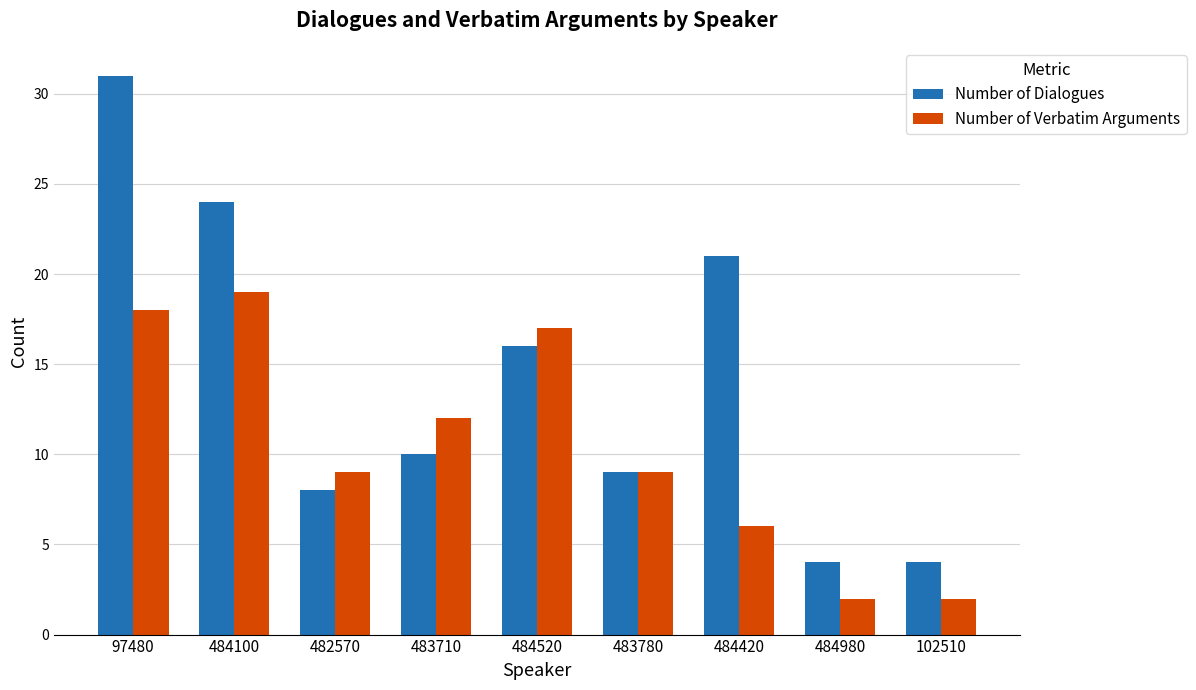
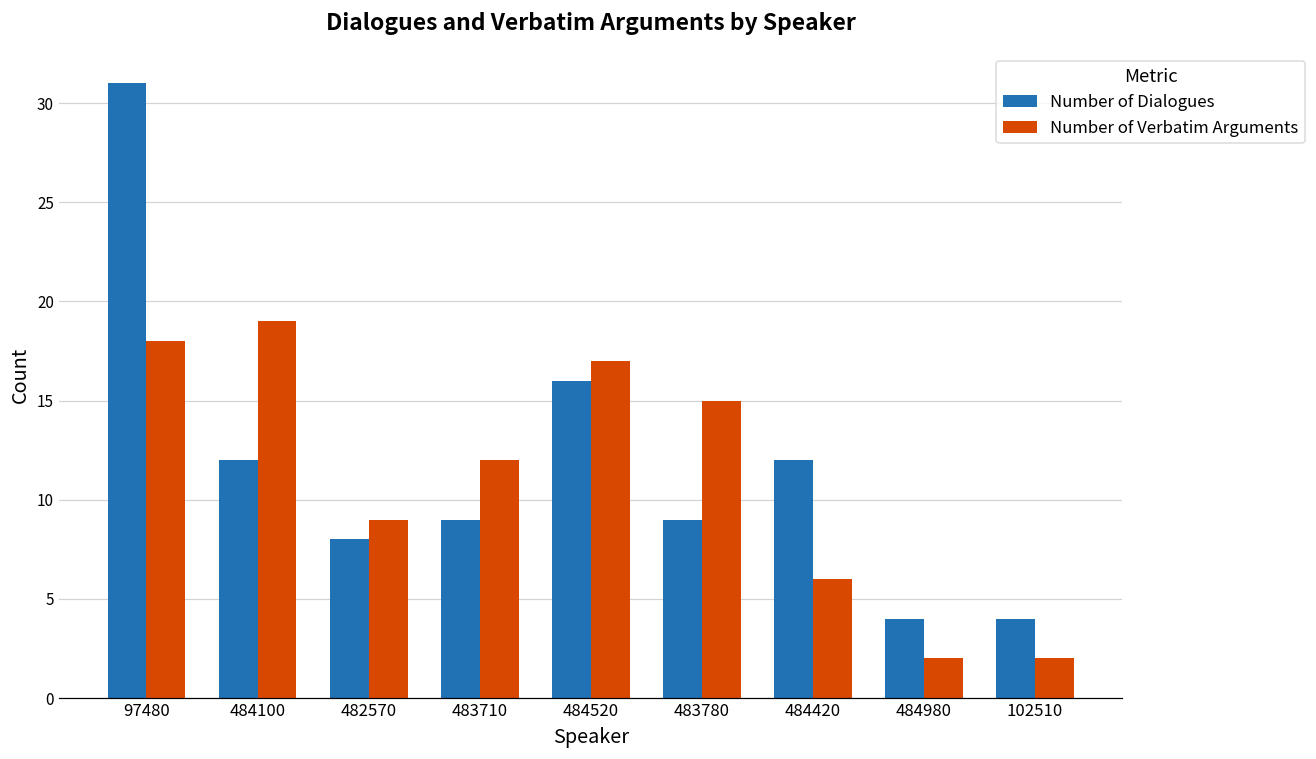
Number of Dialogues, 484100: 24 -> 12
Number of Dialogues, 483710: 10 -> 9
Number of Verbatim Arguments, 483780: 9 -> 15
Number of Dialogues, 484420: 21 -> 12
